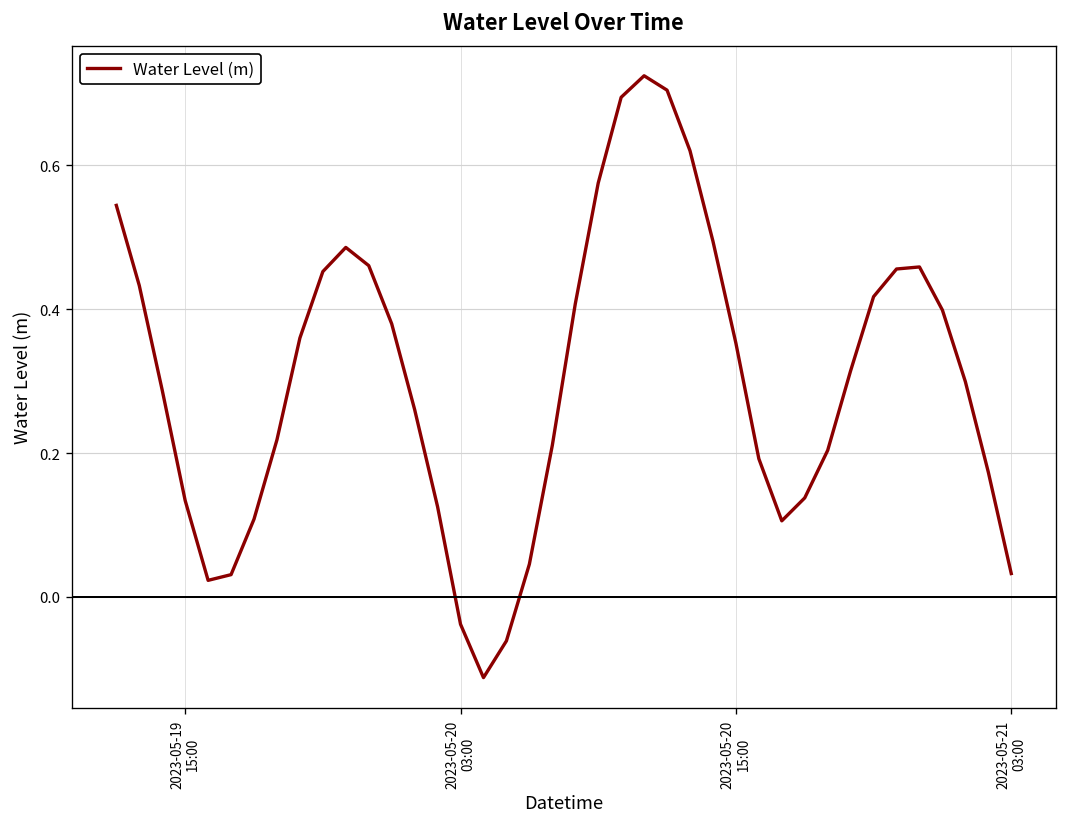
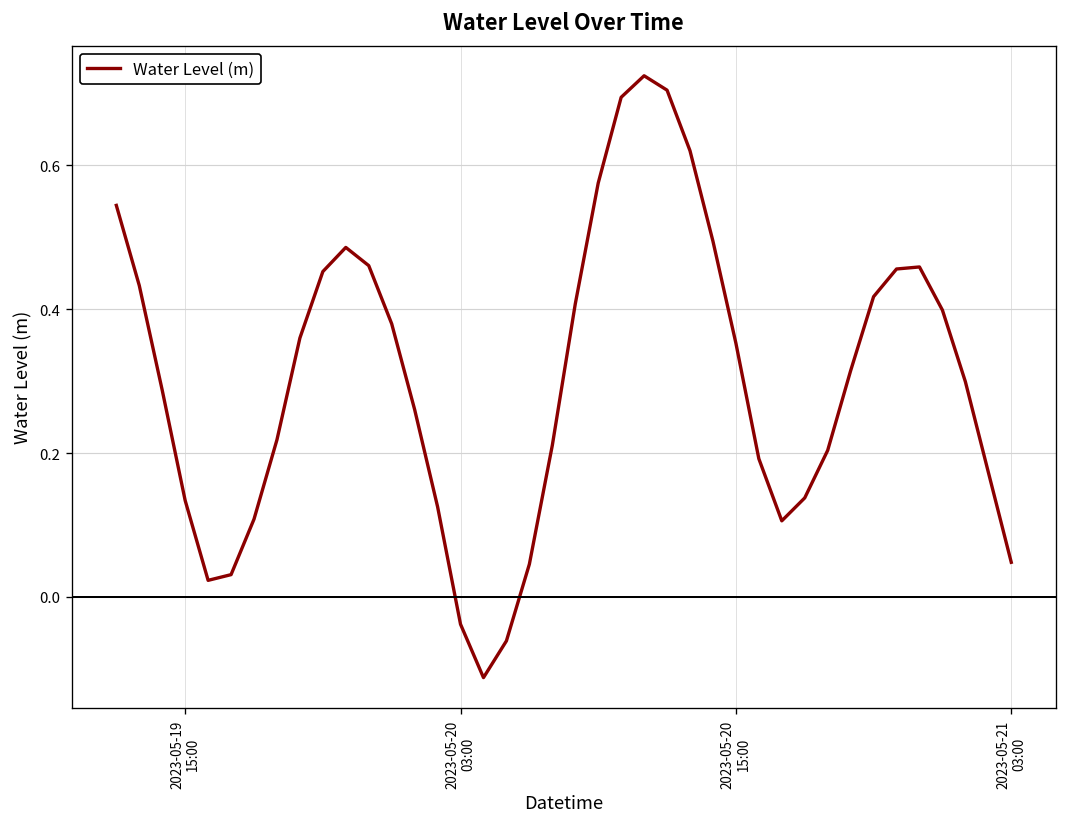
2023-05-21 03:00: 0.03 -> 0.05
